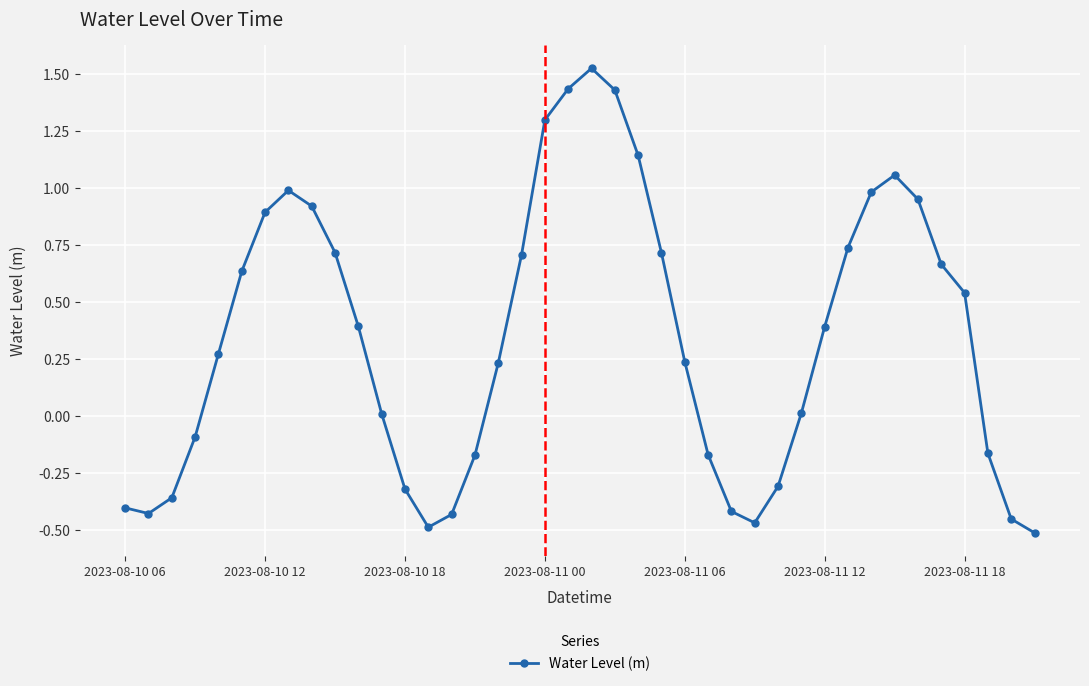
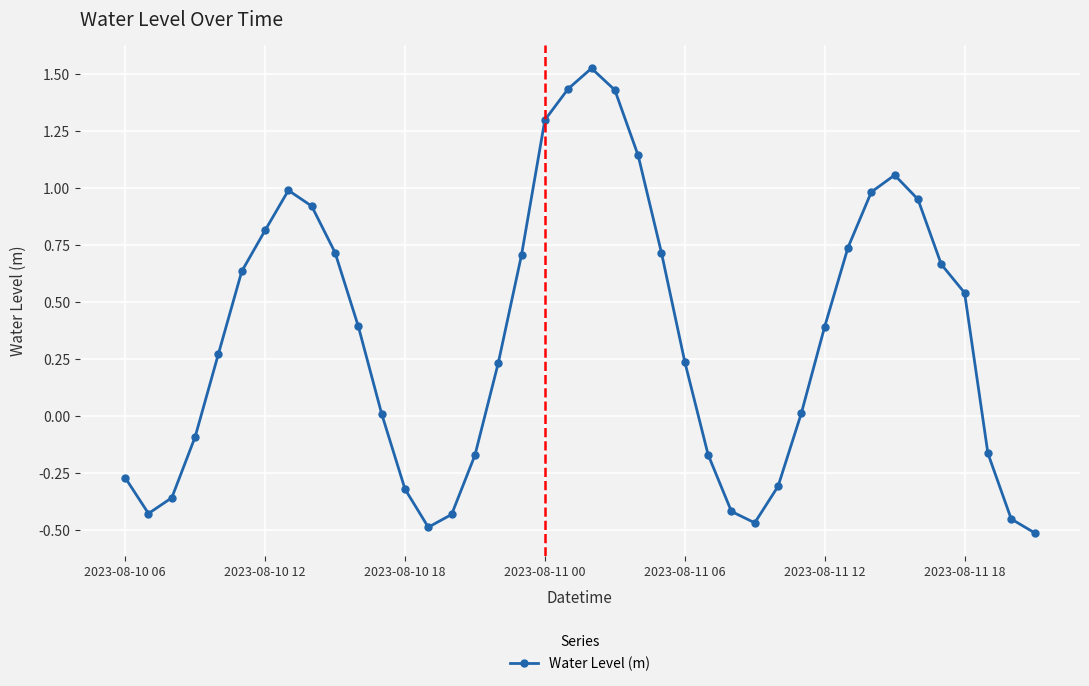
2023-08-10 06: -0.40 -> -0.27
2023-08-10 12: 0.89 -> 0.82
